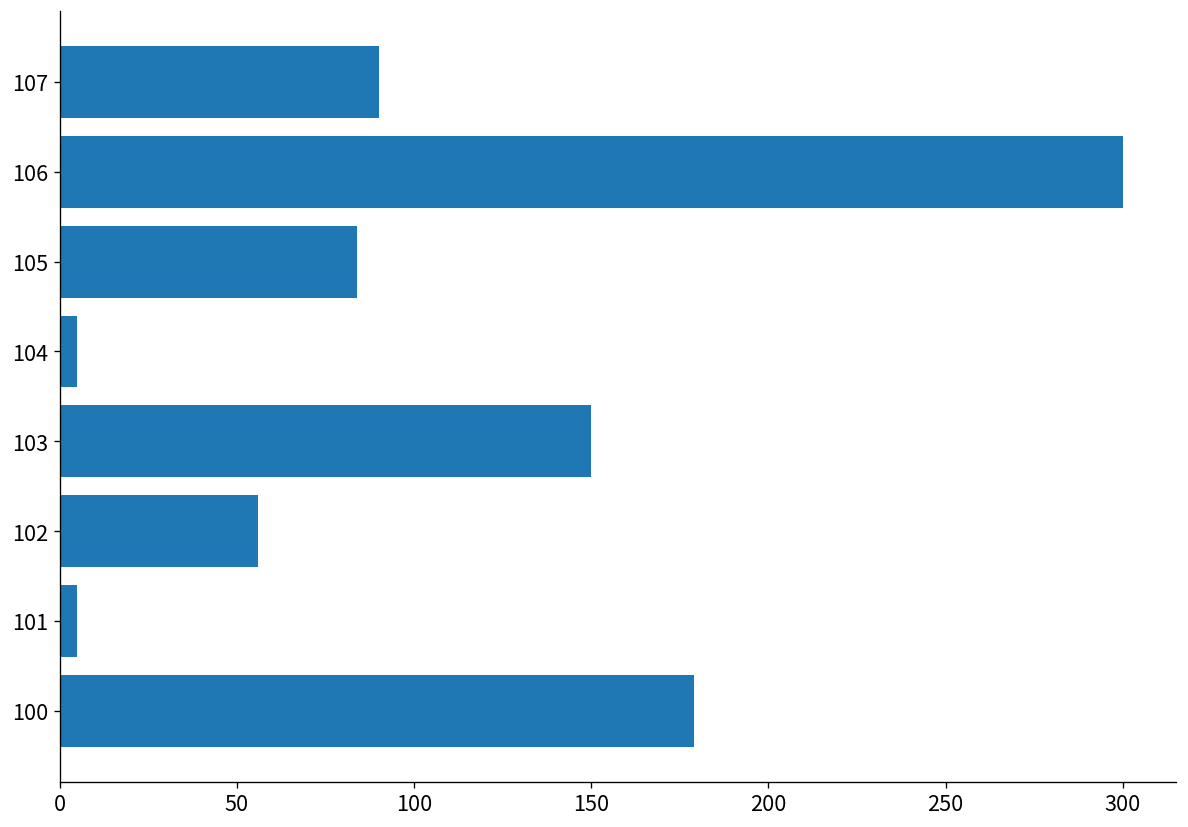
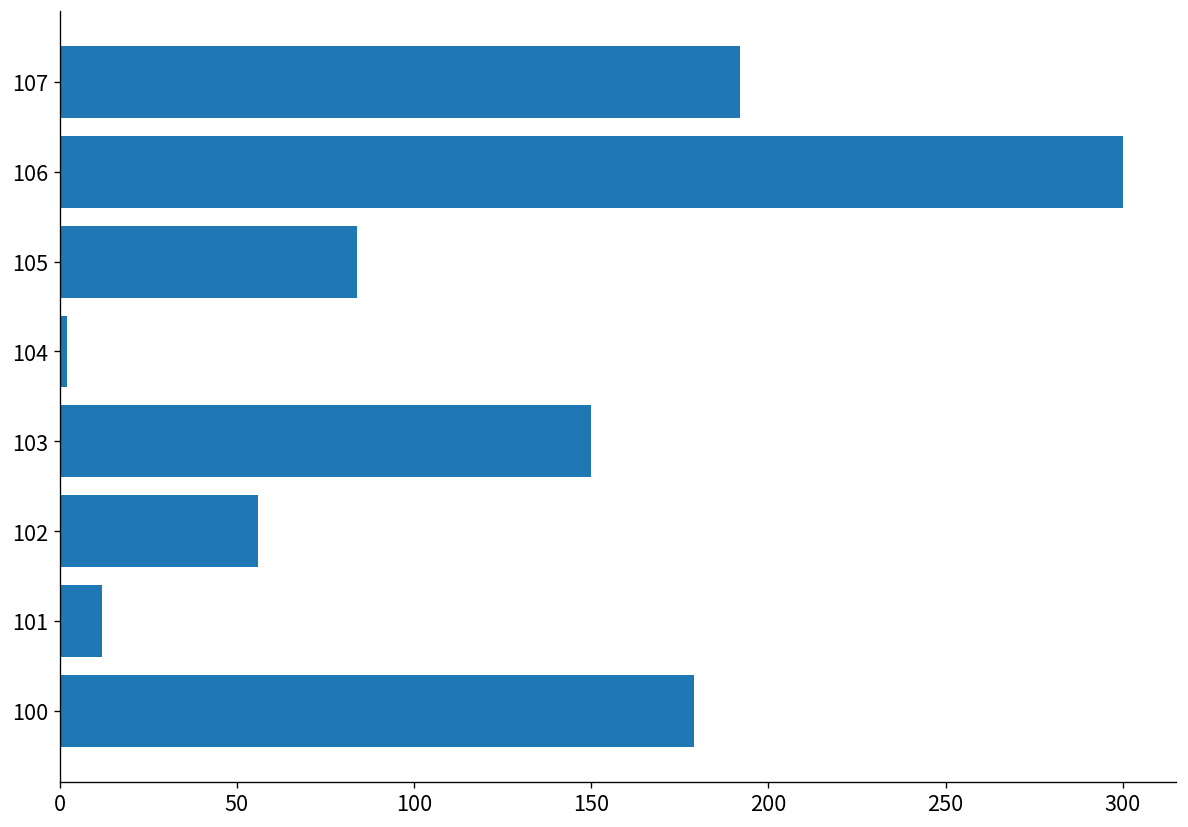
107: 90 -> 192
104: 5 -> 2
101: 5 -> 12
